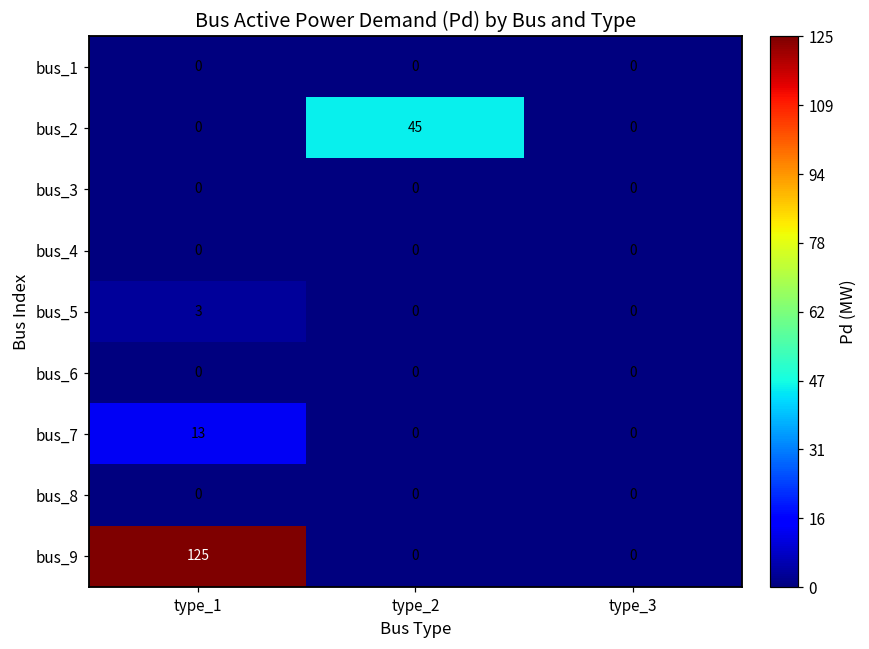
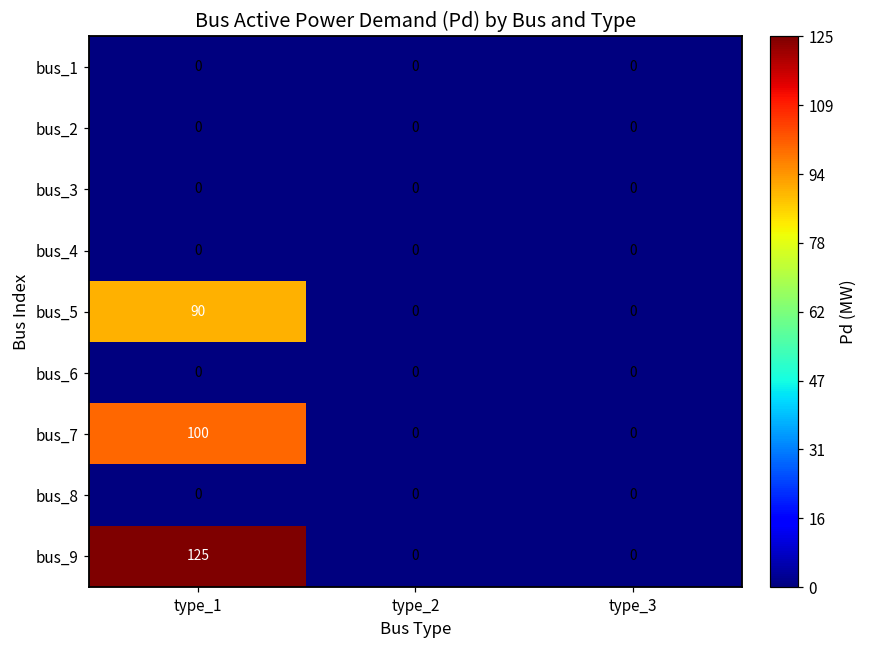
bus_2, type_2: 45 -> 0
bus_5, type_1: 3 -> 90
bus_7, type_1: 13 -> 100
